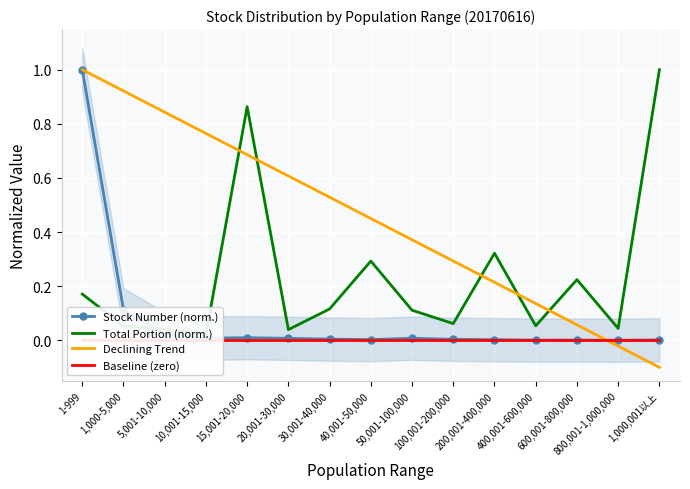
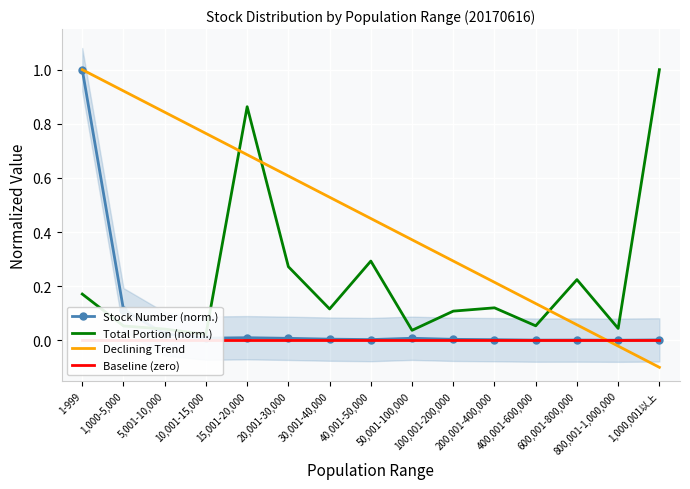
Total Portion (norm.), 20,001-30,000: 0.04 -> 0.27
Total Portion (norm.), 50,001-100,000: 0.11 -> 0.04
Total Portion (norm.), 100,001-200,000: 0.06 -> 0.11
Total Portion (norm.), 200,001-400,000: 0.32 -> 0.12
